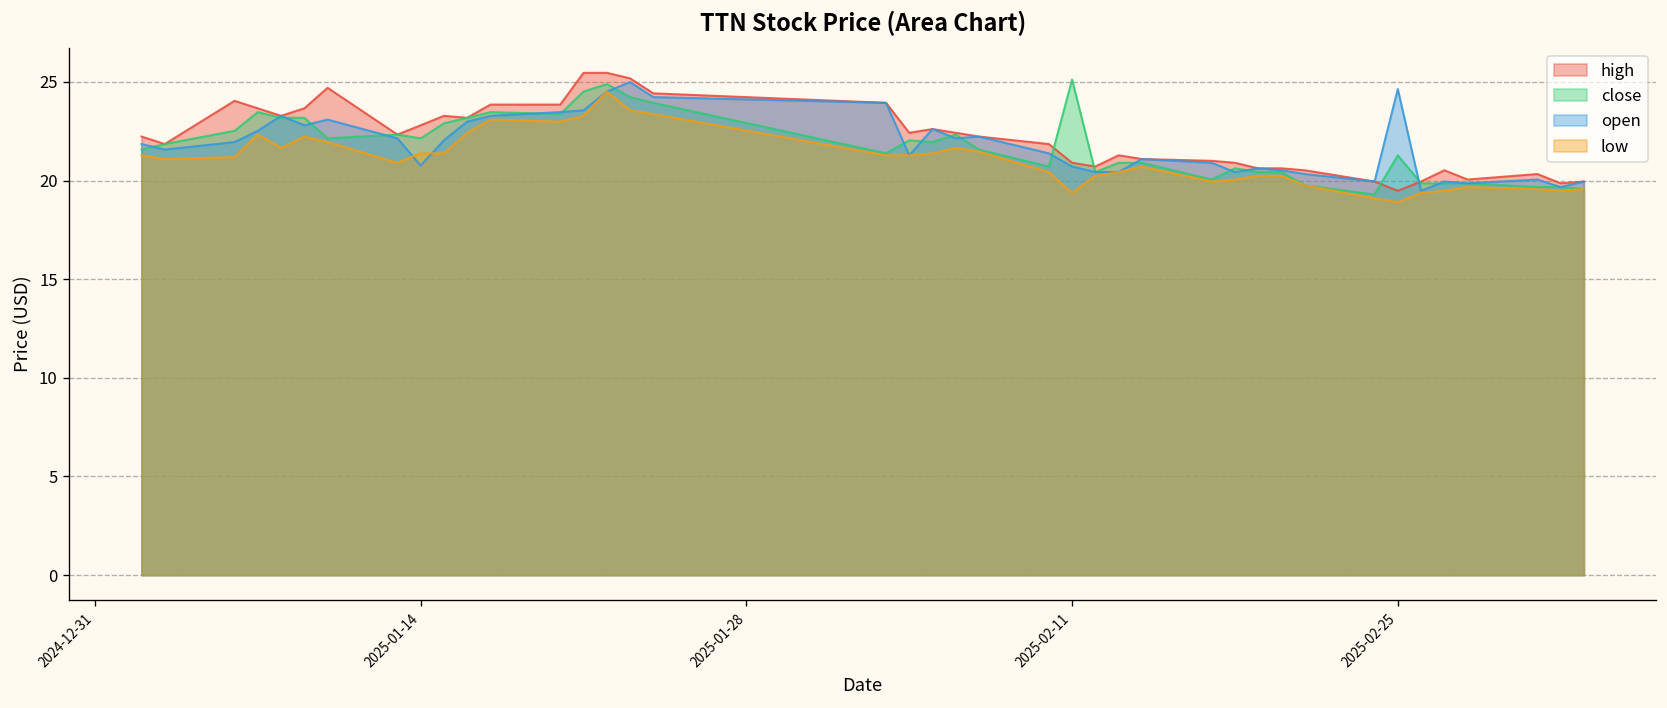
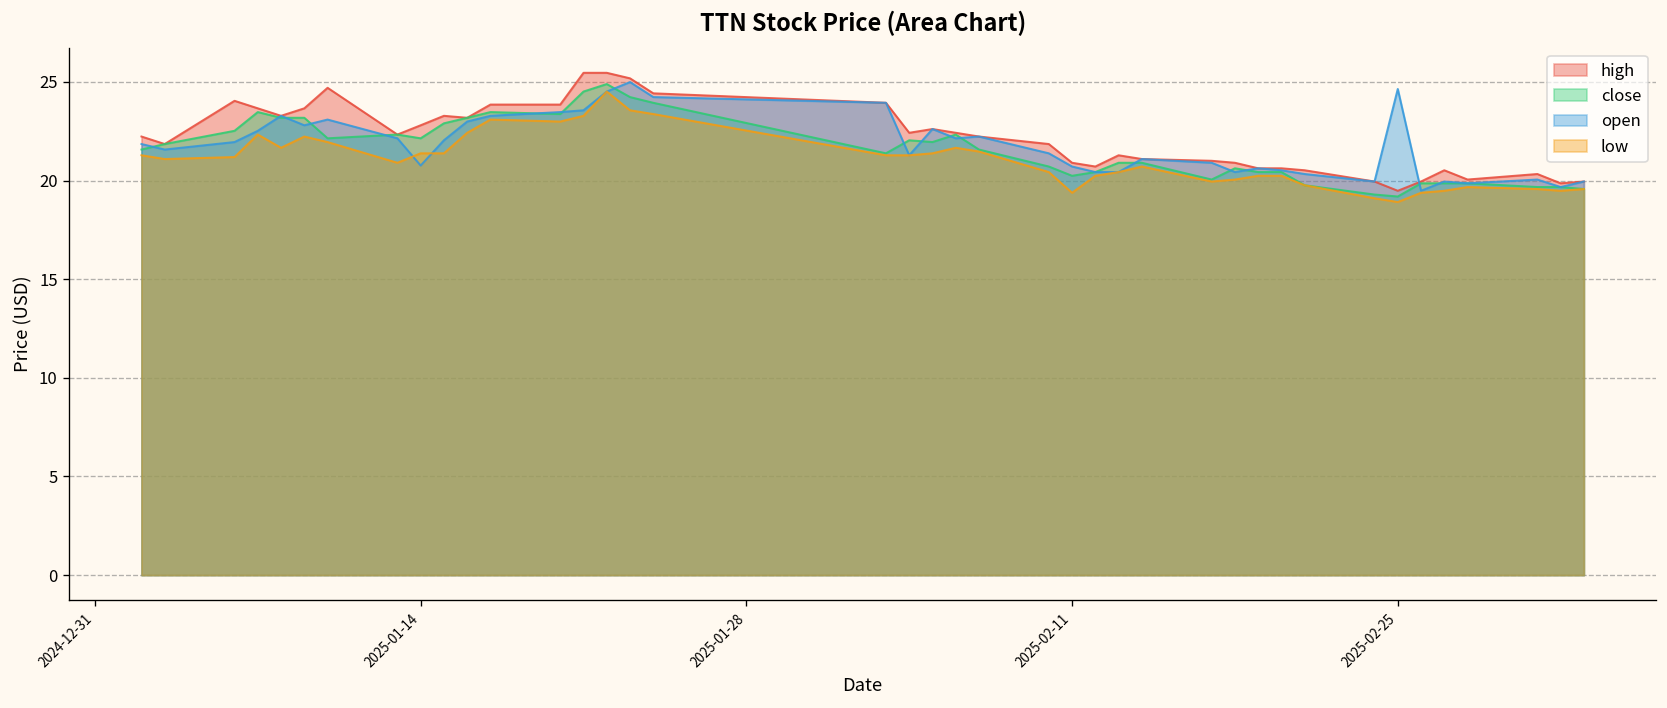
close, 2025-02-11: 25.1 -> 20.2
close, 2025-02-25: 21.3 -> 19.2
